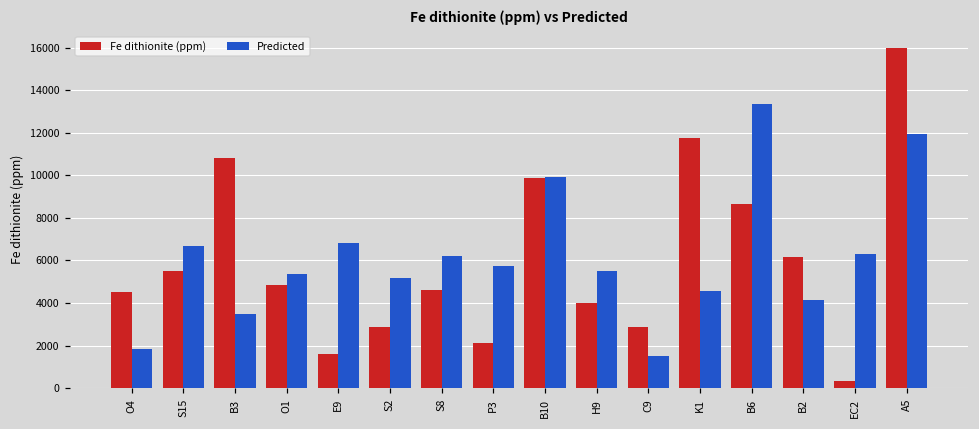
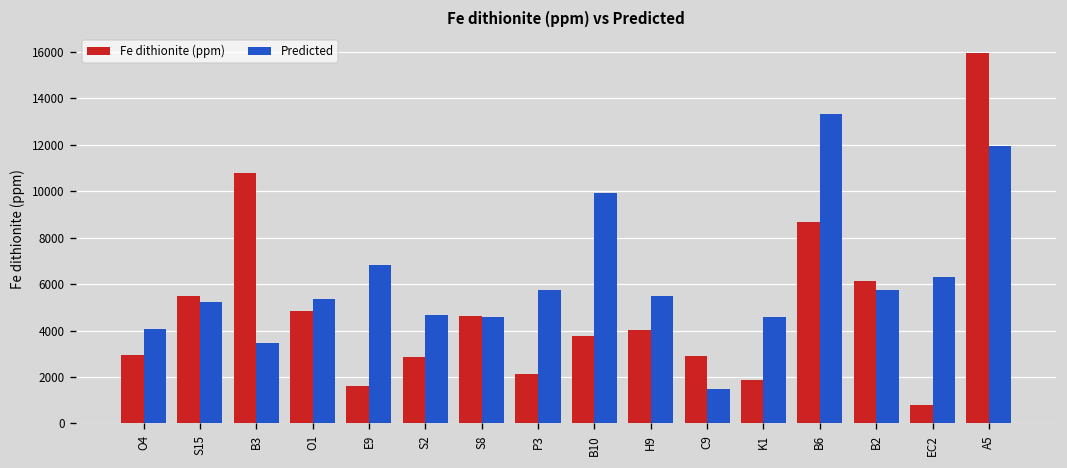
Fe dithionite (ppm), O4: 4500 -> 3000
Predicted, O4: 1800 -> 4100
Predicted, S15: 6700 -> 5200
Predicted, S2: 5200 -> 4700
Predicted, S8: 6200 -> 4600
Fe dithionite (ppm), B10: 9900 -> 3800
Fe dithionite (ppm), K1: 11800 -> 1800
Predicted, B2: 4200 -> 5700
Fe dithionite (ppm), EC2: 300 -> 800
